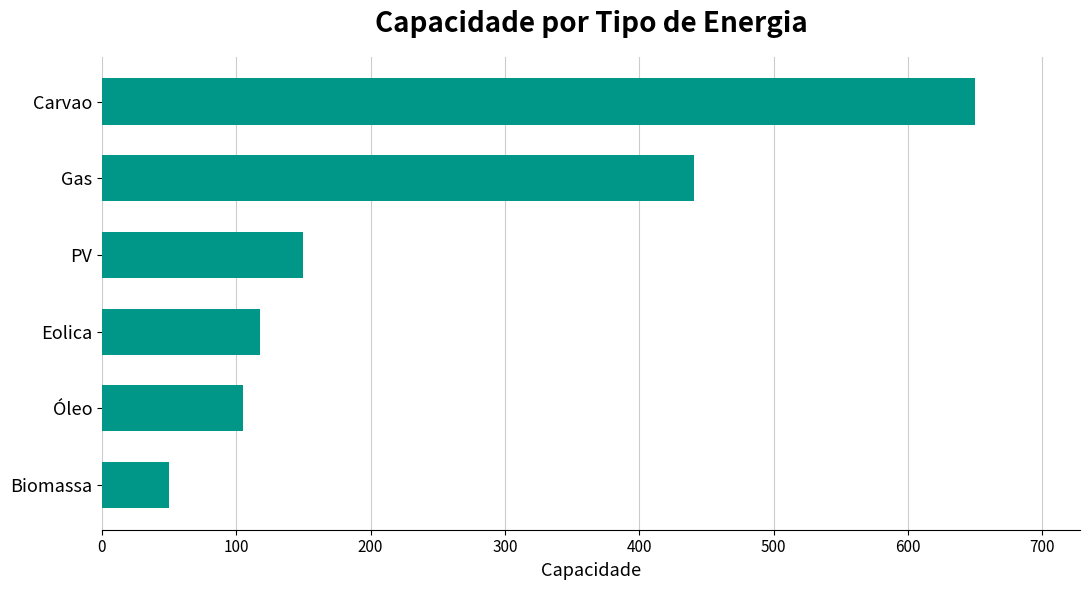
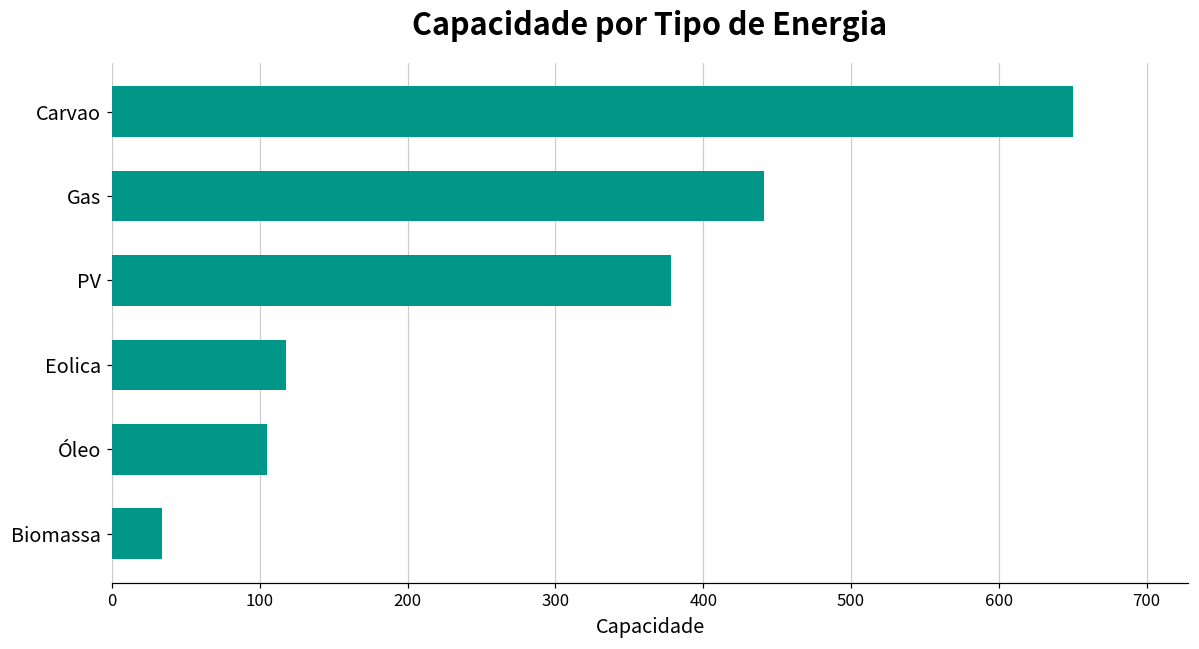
PV: 150 -> 378
Biomassa: 50 -> 34
